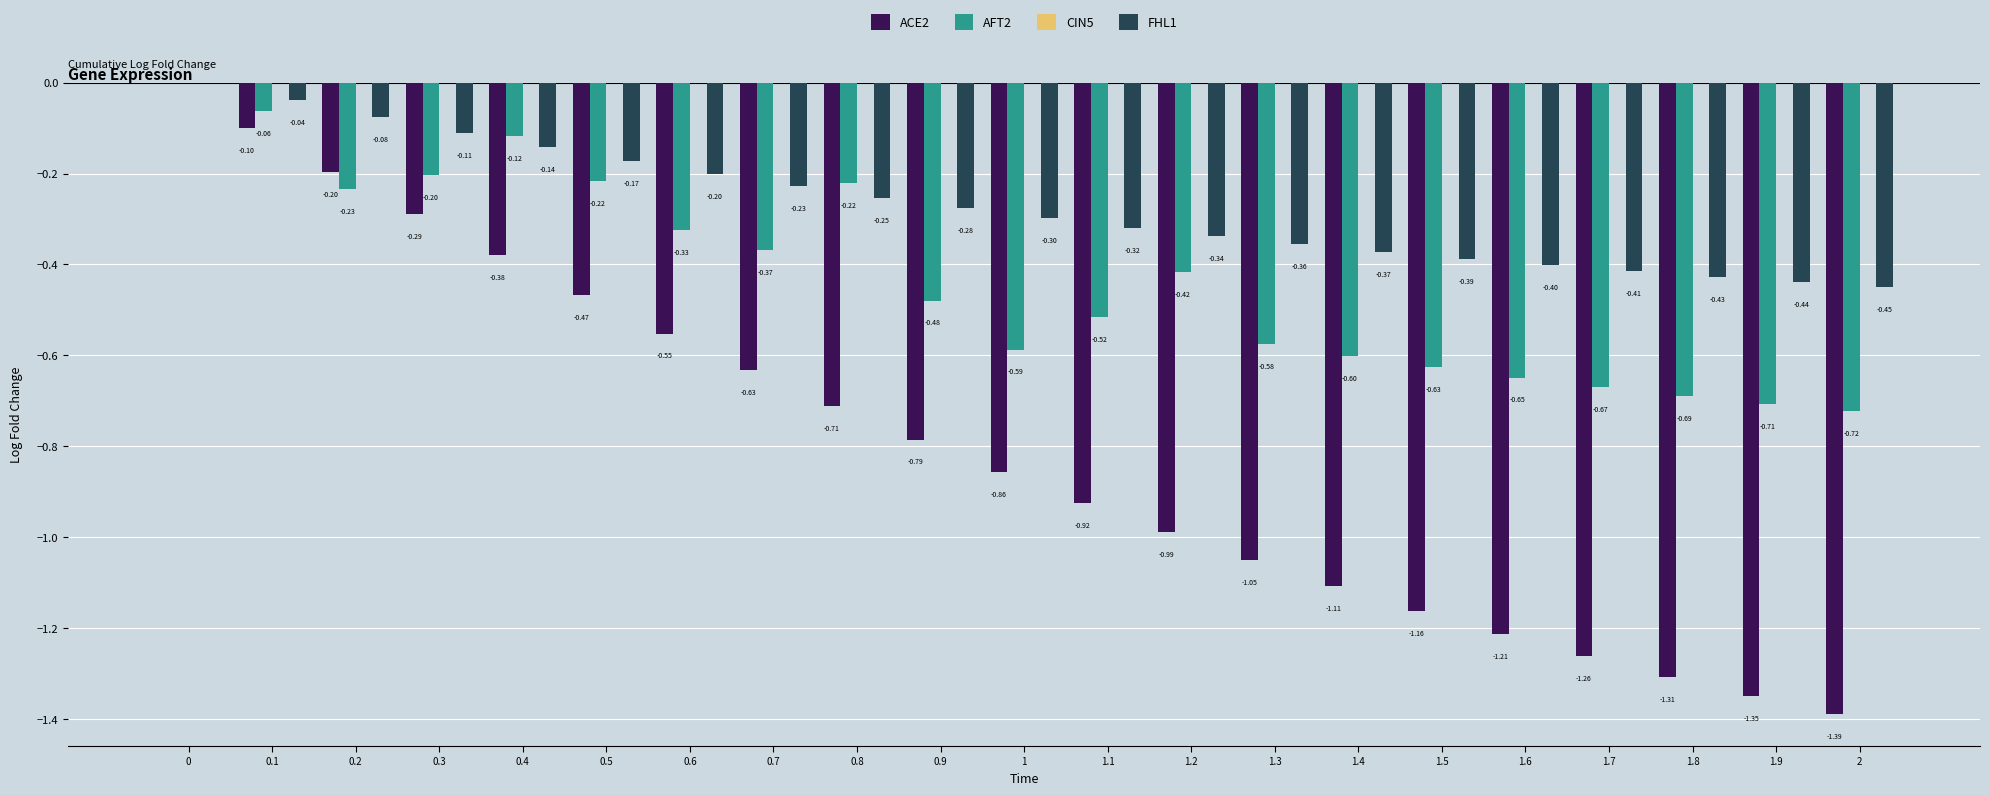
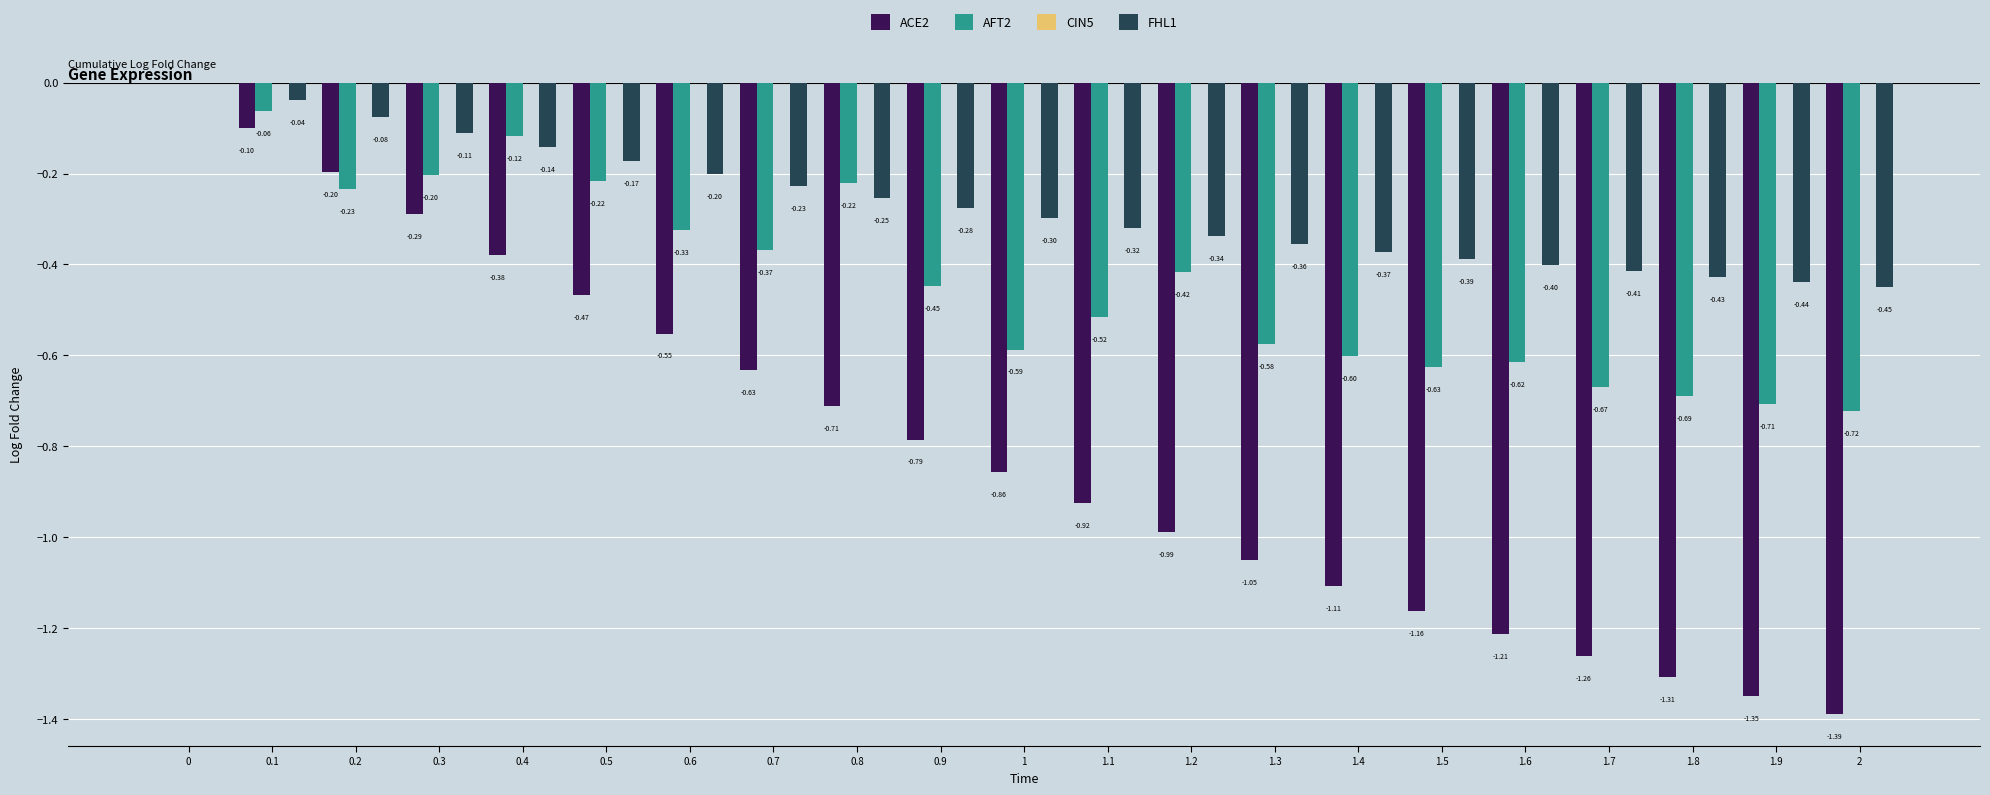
AFT2, 0.9: -0.48 -> -0.45
AFT2, 1.6: -0.65 -> -0.62
